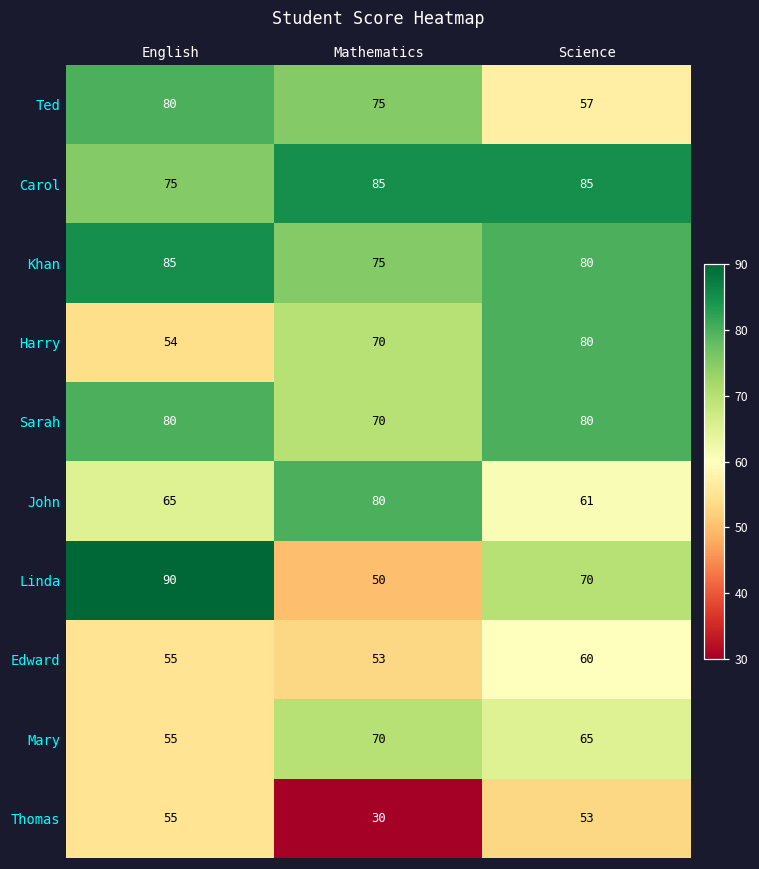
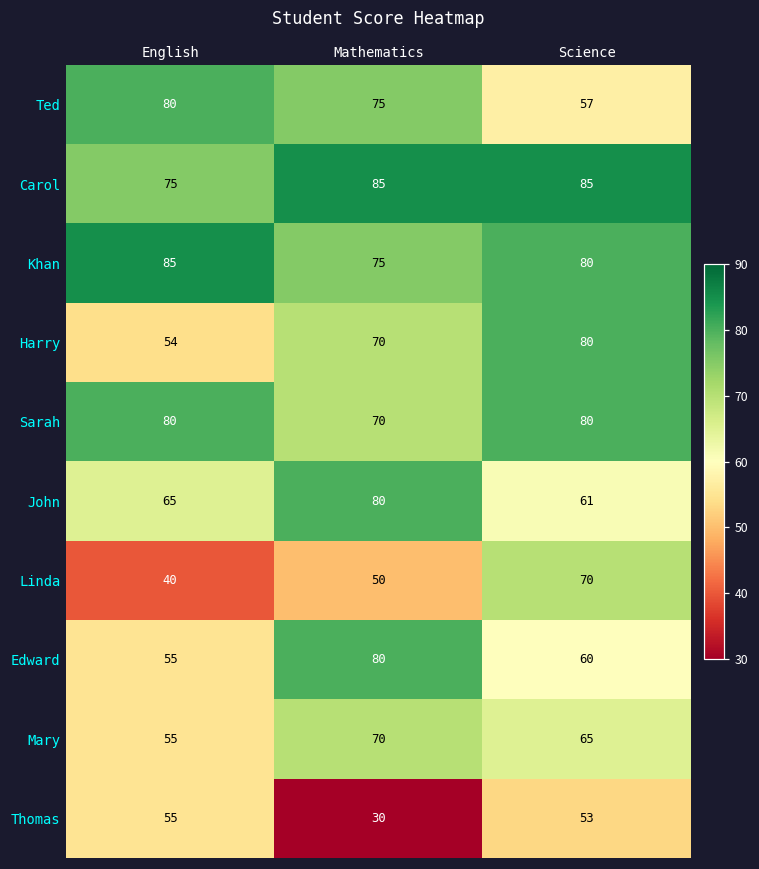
Linda, English: 90 -> 40
Edward, Mathematics: 53 -> 80
